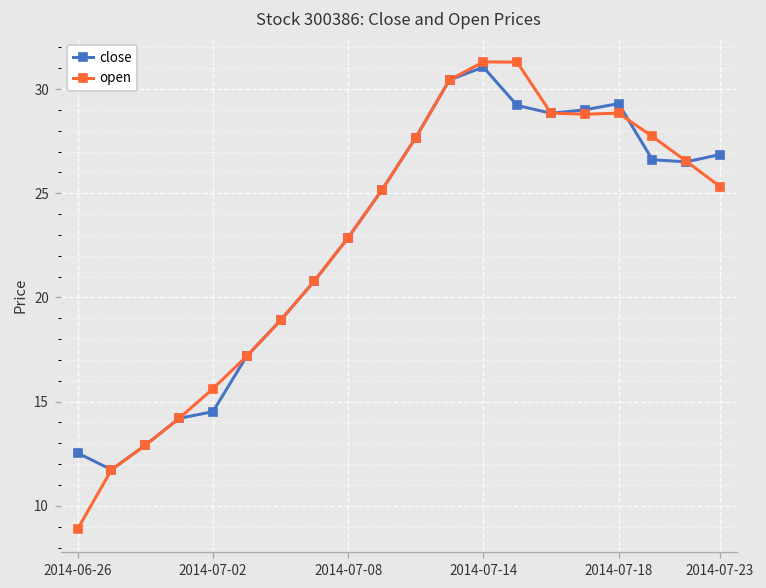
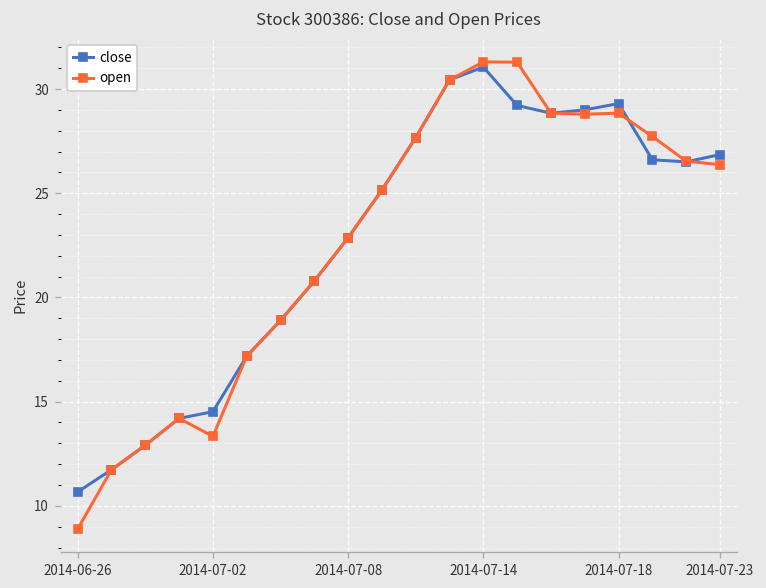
close, 2014-06-26: 12.5 -> 10.7
open, 2014-07-02: 15.6 -> 13.3
open, 2014-07-23: 25.3 -> 26.4
